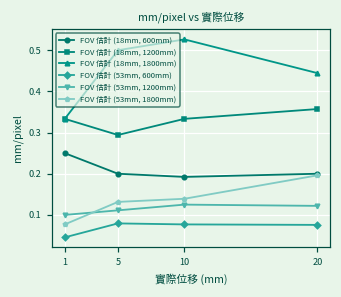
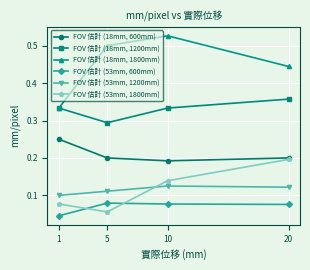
FOV 估計 (53mm, 1800mm), 5: 0.13 -> 0.06
